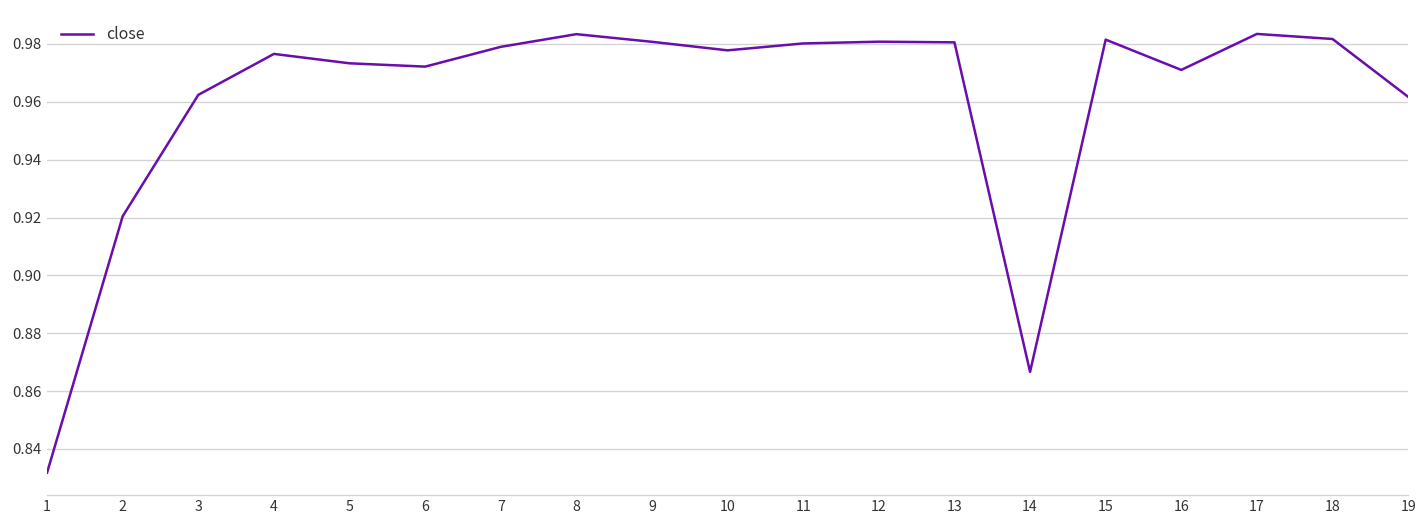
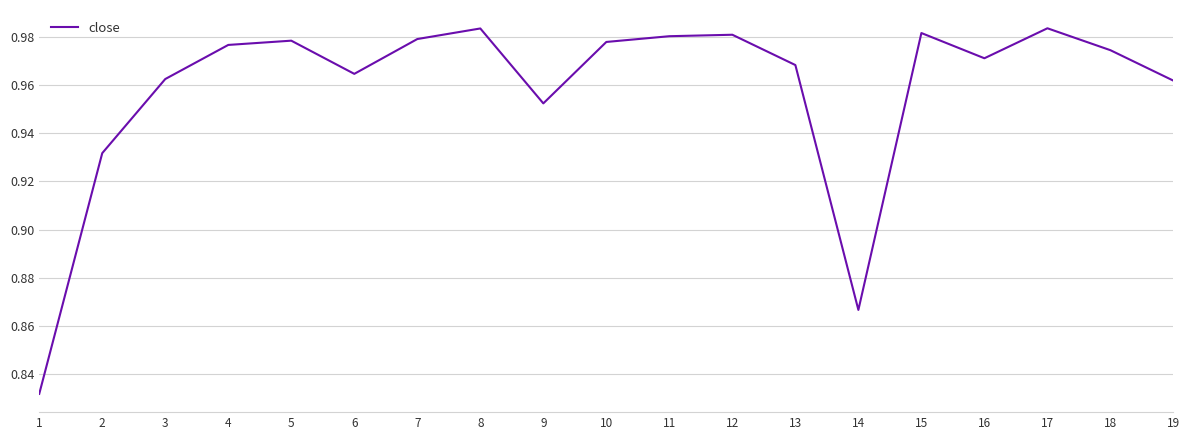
2: 0.920 -> 0.932
5: 0.973 -> 0.978
6: 0.972 -> 0.965
9: 0.981 -> 0.952
13: 0.981 -> 0.968
18: 0.982 -> 0.974
